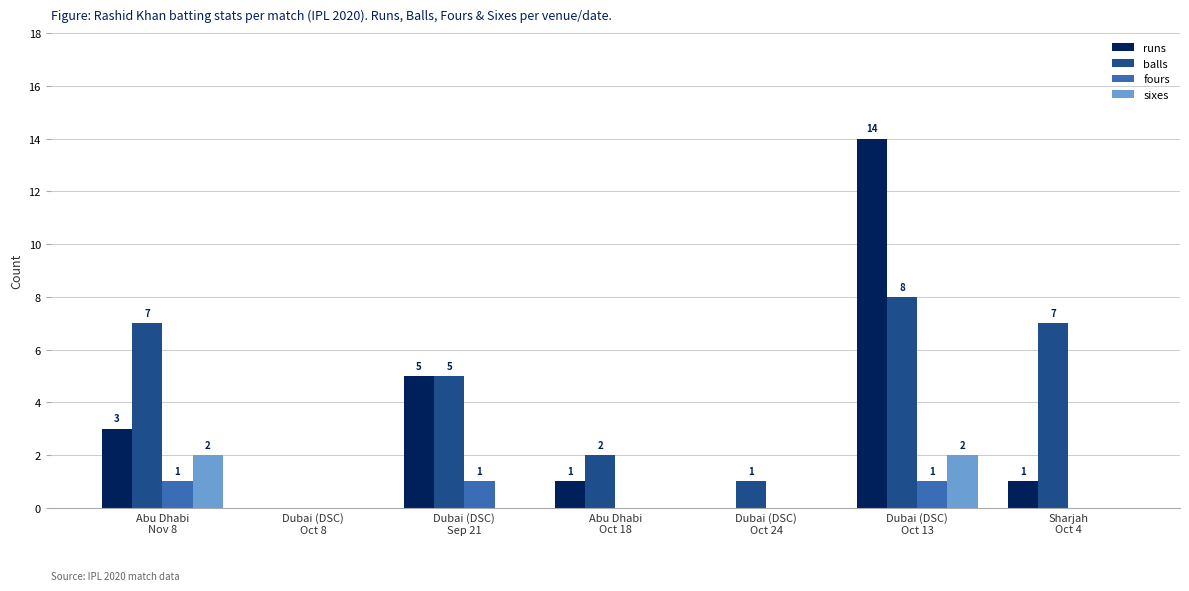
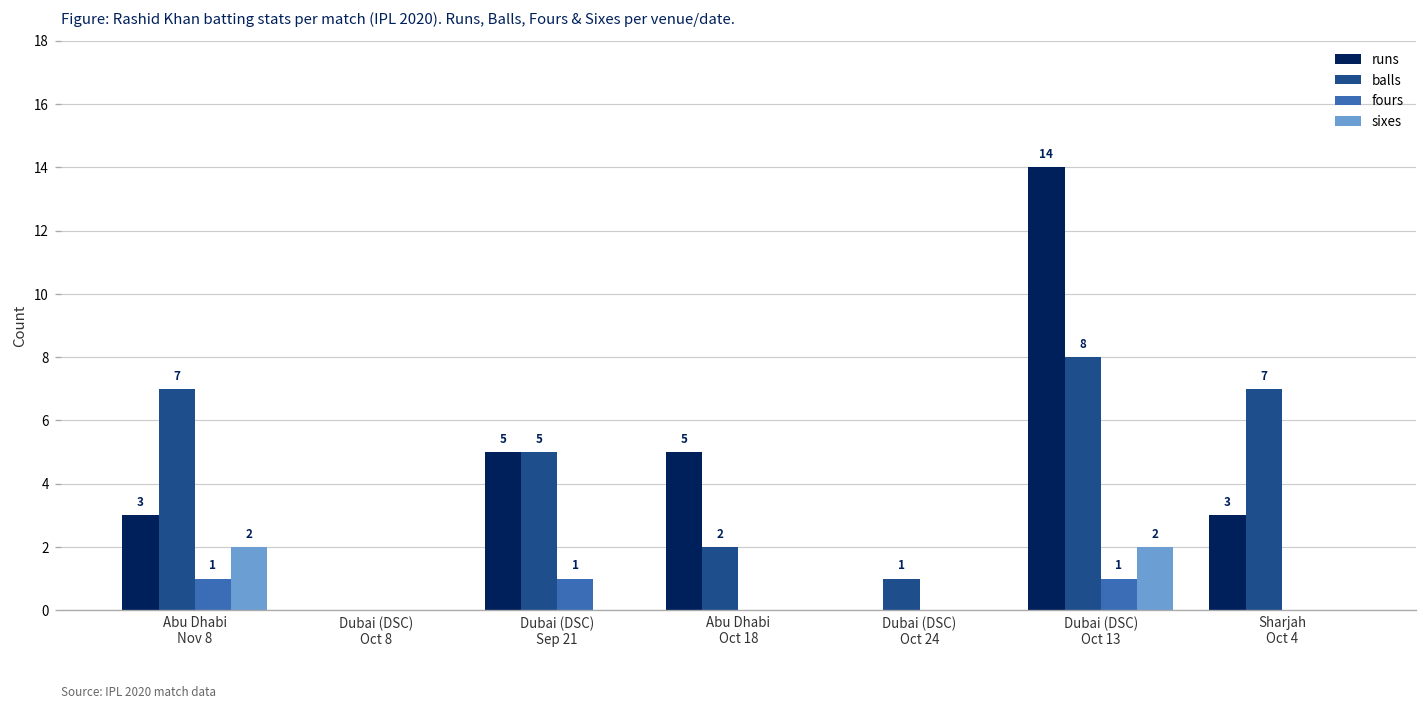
runs, Abu Dhabi Oct 18: 1 -> 5
runs, Sharjah Oct 4: 1 -> 3
